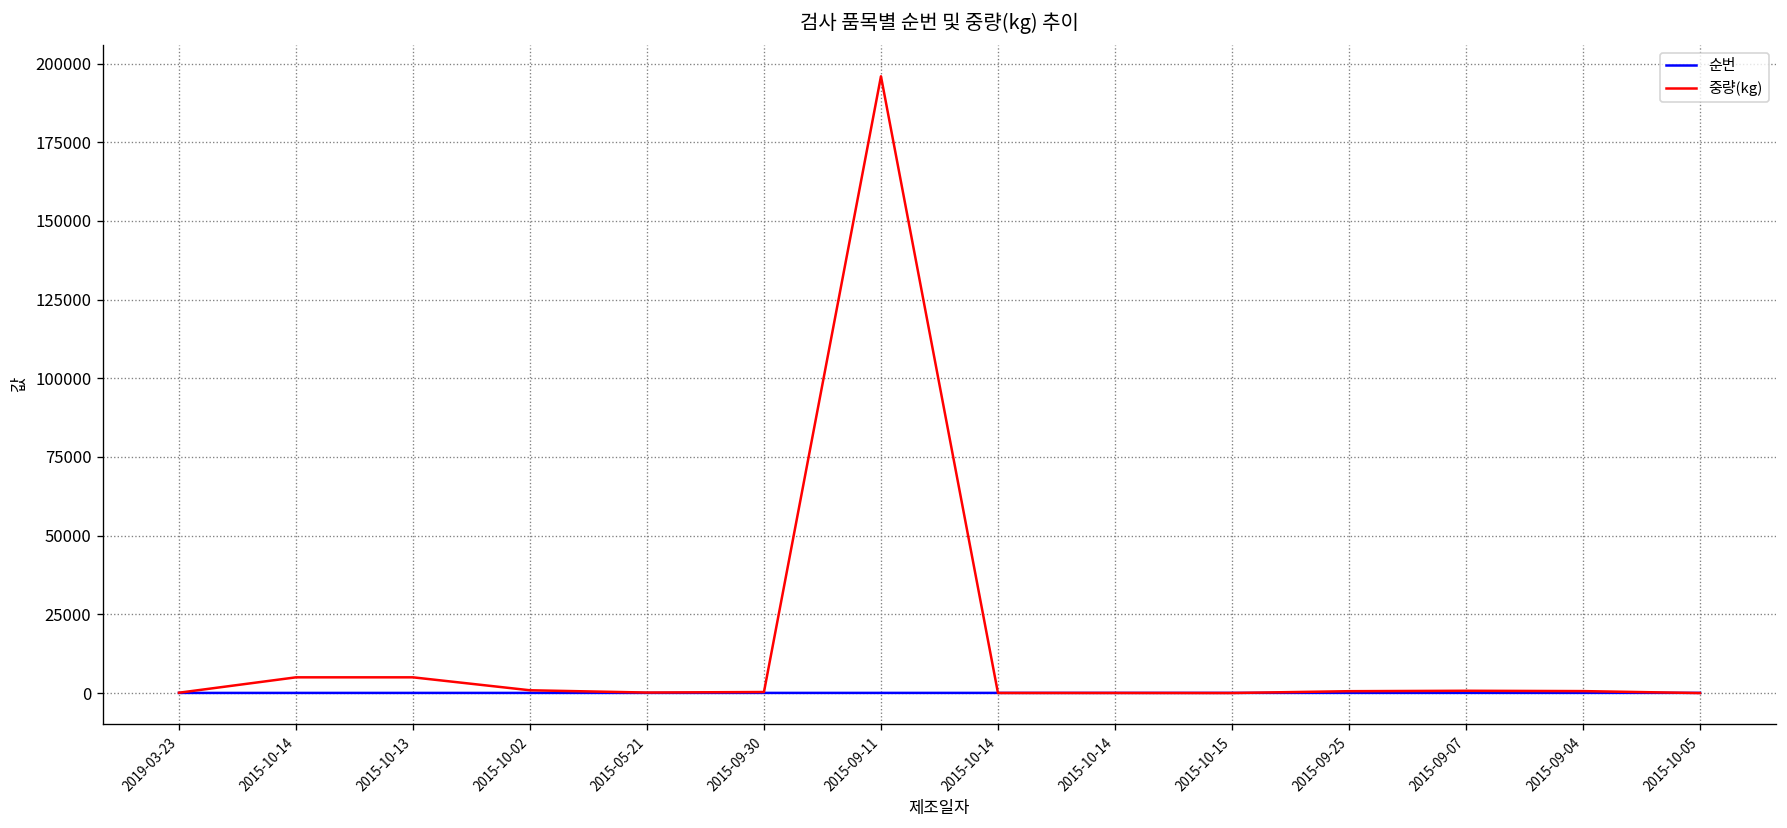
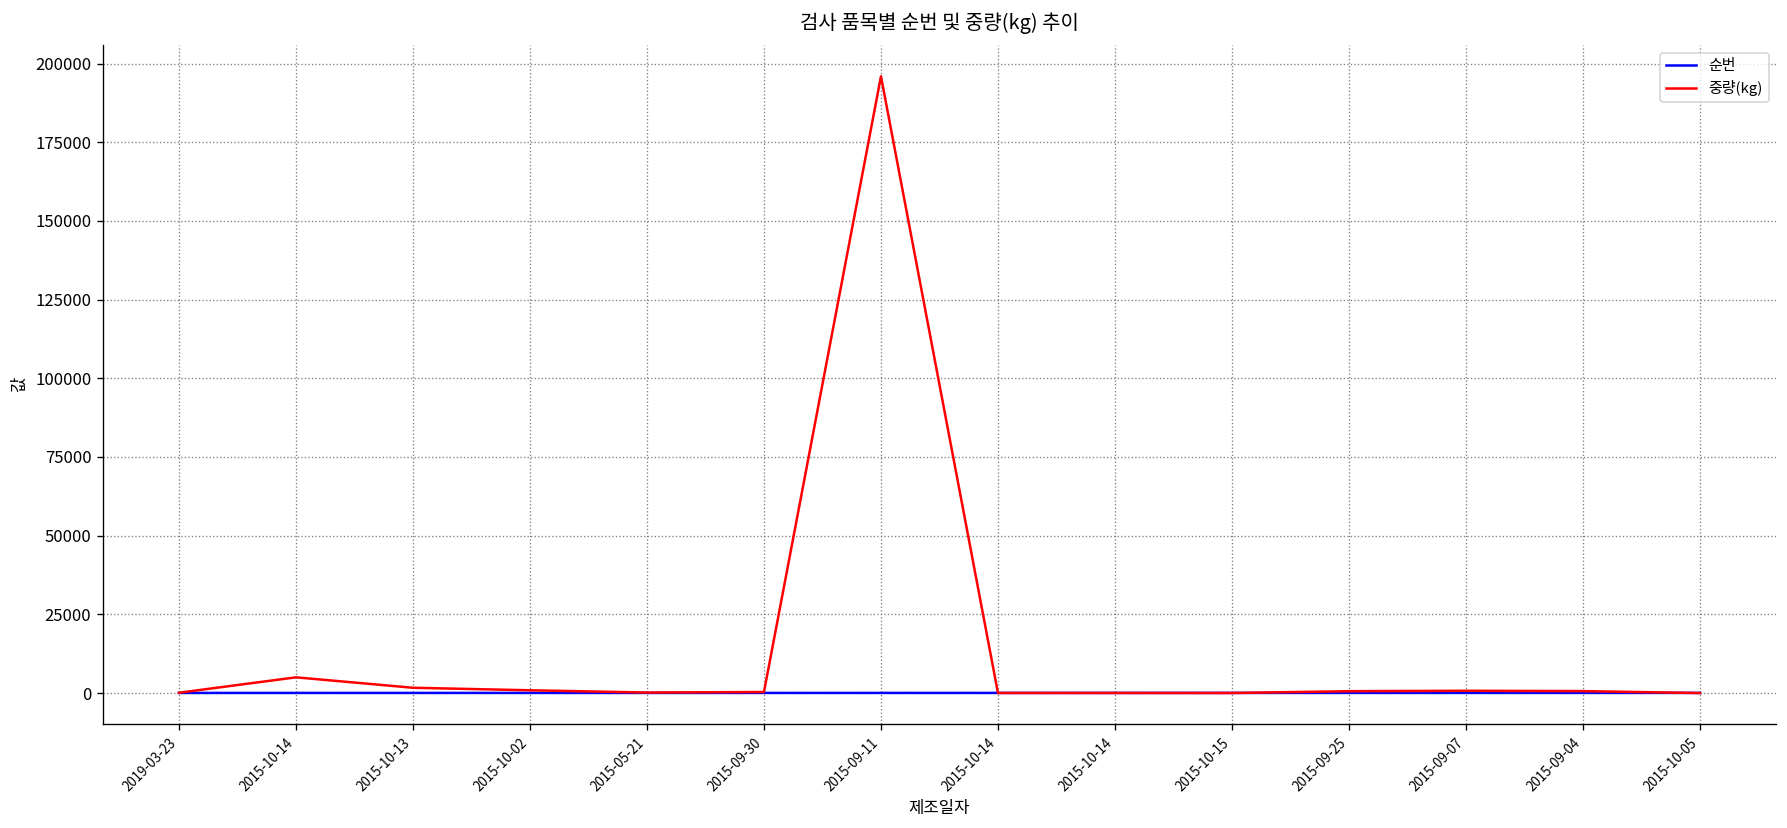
중량(kg), 2015-10-13: 5000 -> 2000
